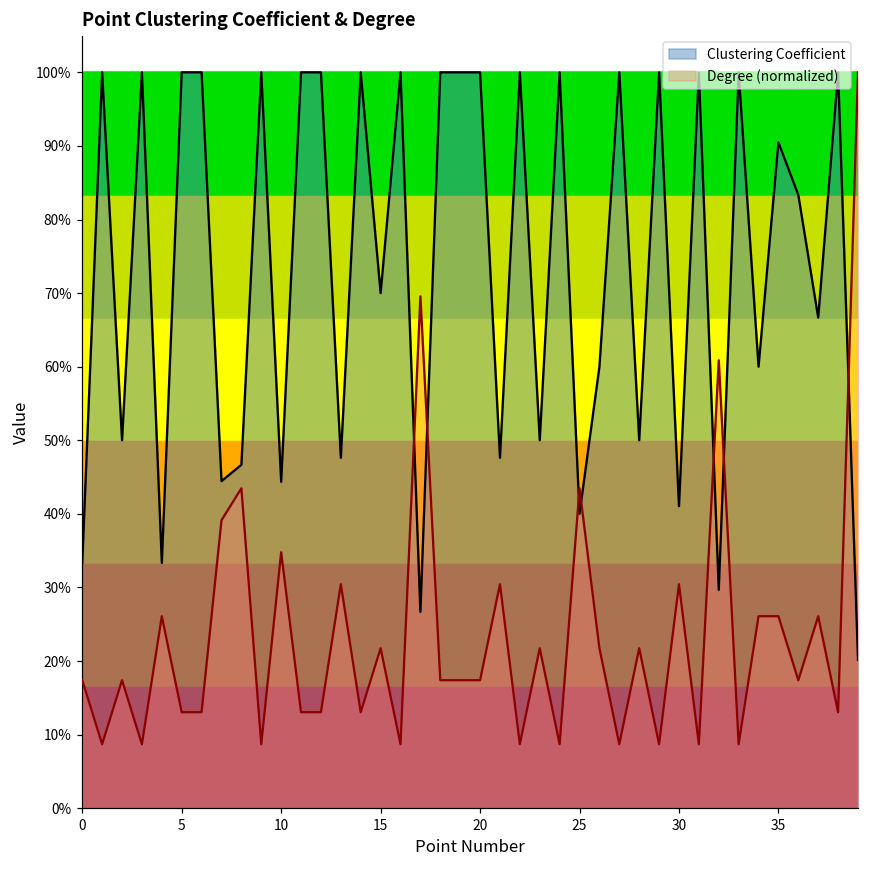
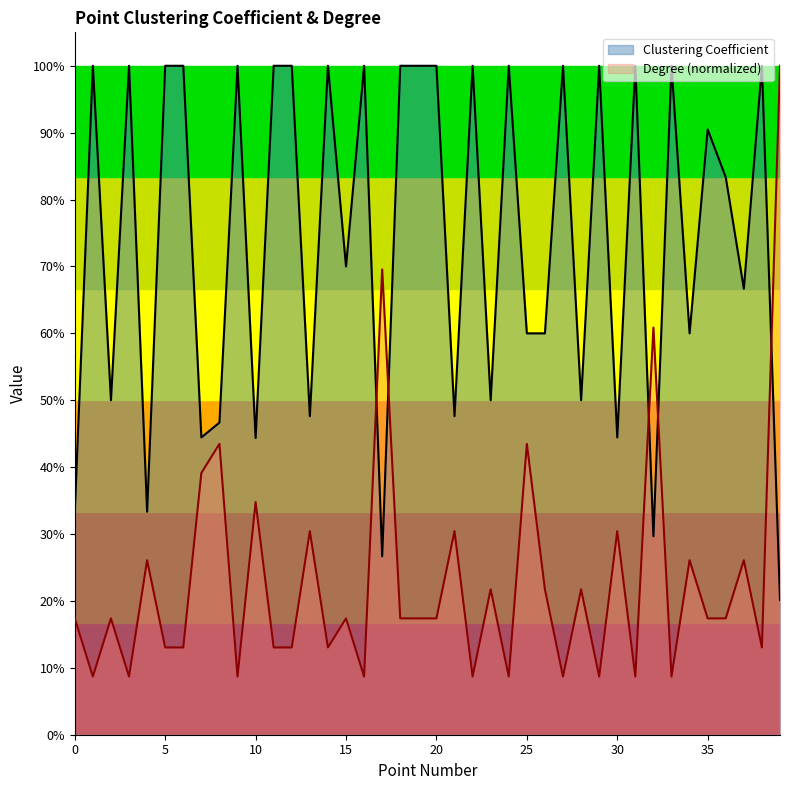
Degree (normalized), 15: 22% -> 17%
Clustering Coefficient, 25: 40% -> 60%
Clustering Coefficient, 30: 41% -> 44%
Degree (normalized), 35: 26% -> 17%
